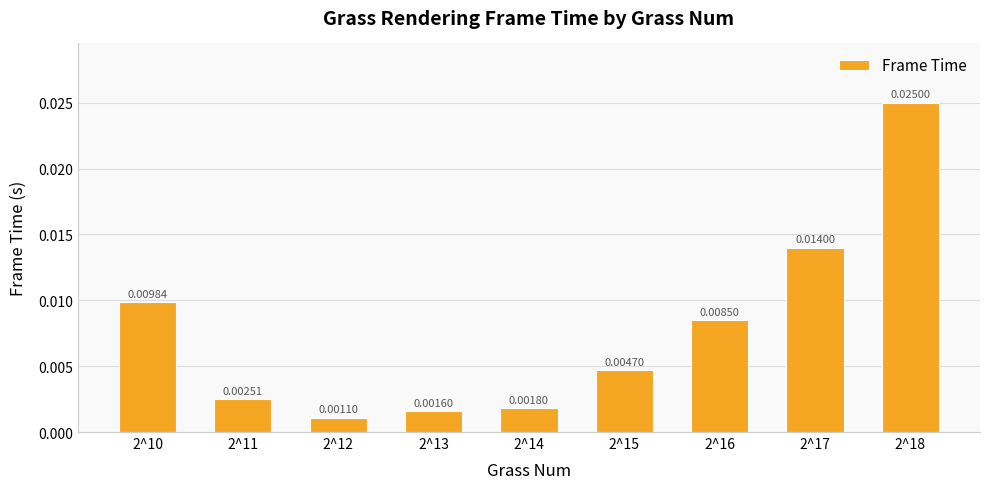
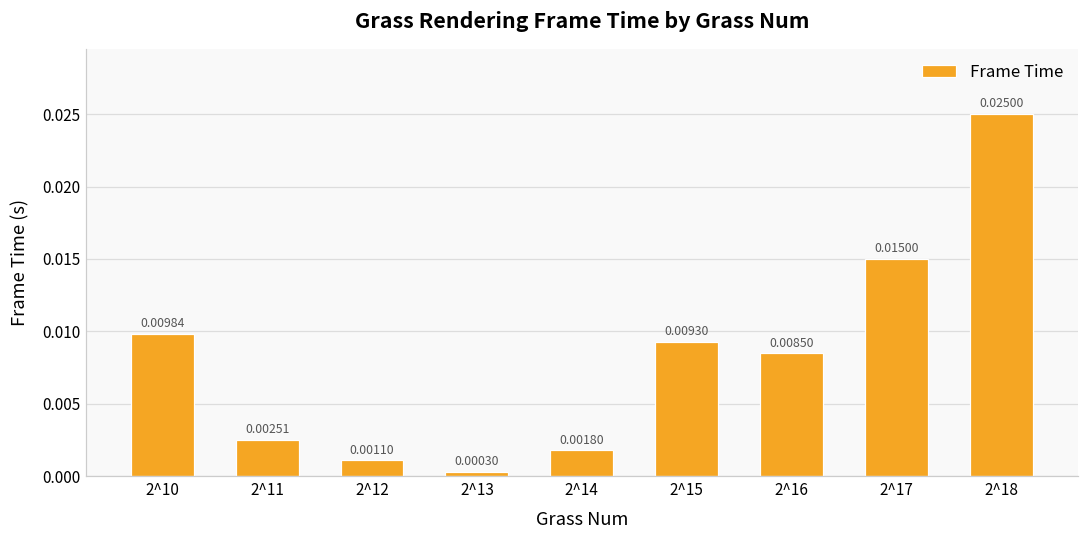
2^13: 0.00160 -> 0.00030
2^15: 0.00470 -> 0.00930
2^17: 0.01400 -> 0.01500
